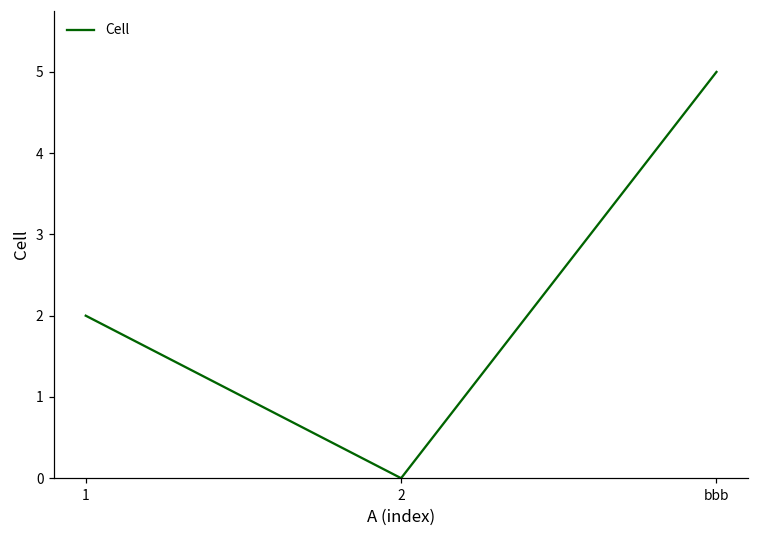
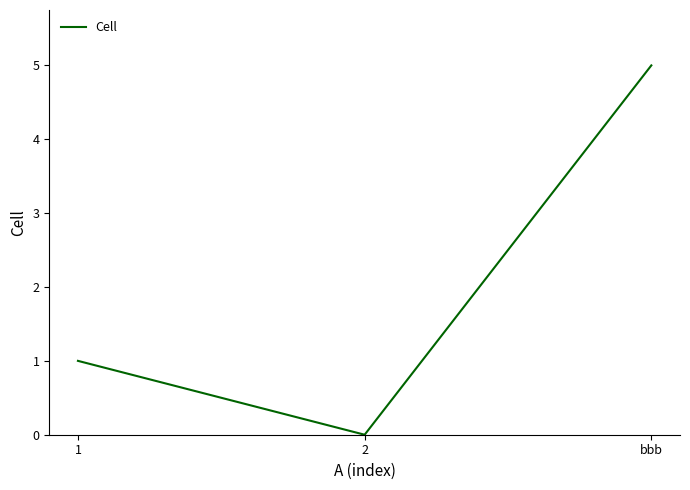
1: 2 -> 1
